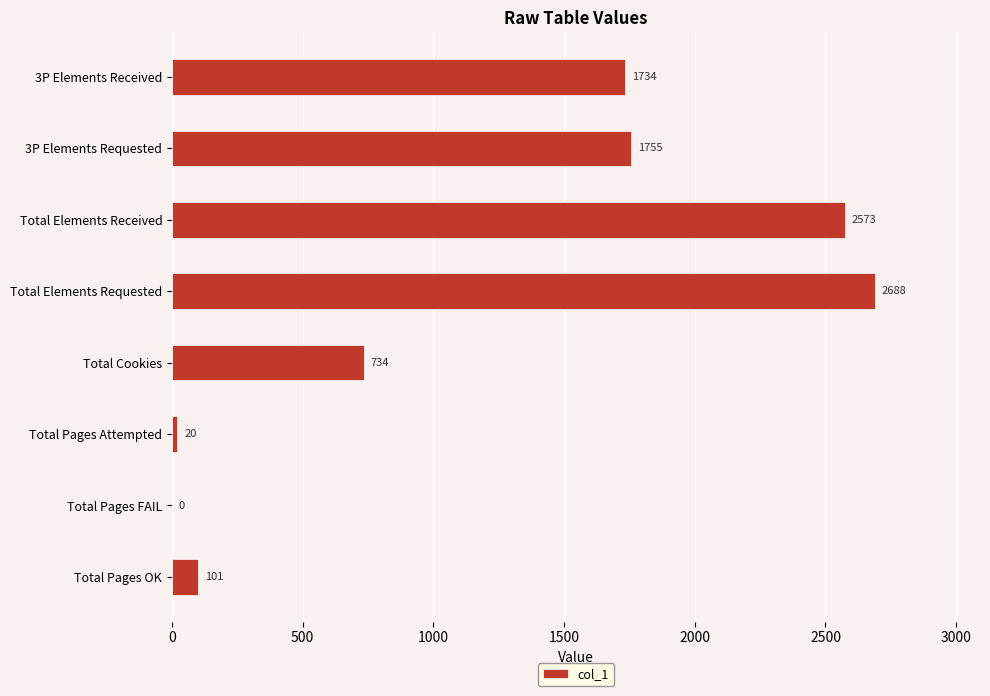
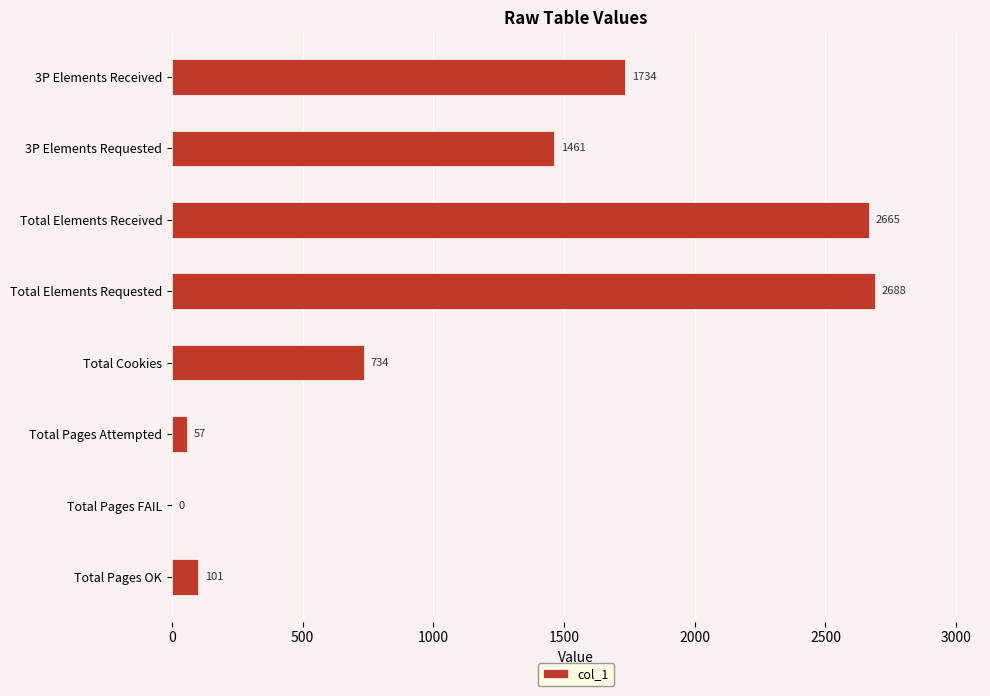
3P Elements Requested: 1755 -> 1461
Total Elements Received: 2573 -> 2665
Total Pages Attempted: 20 -> 57
